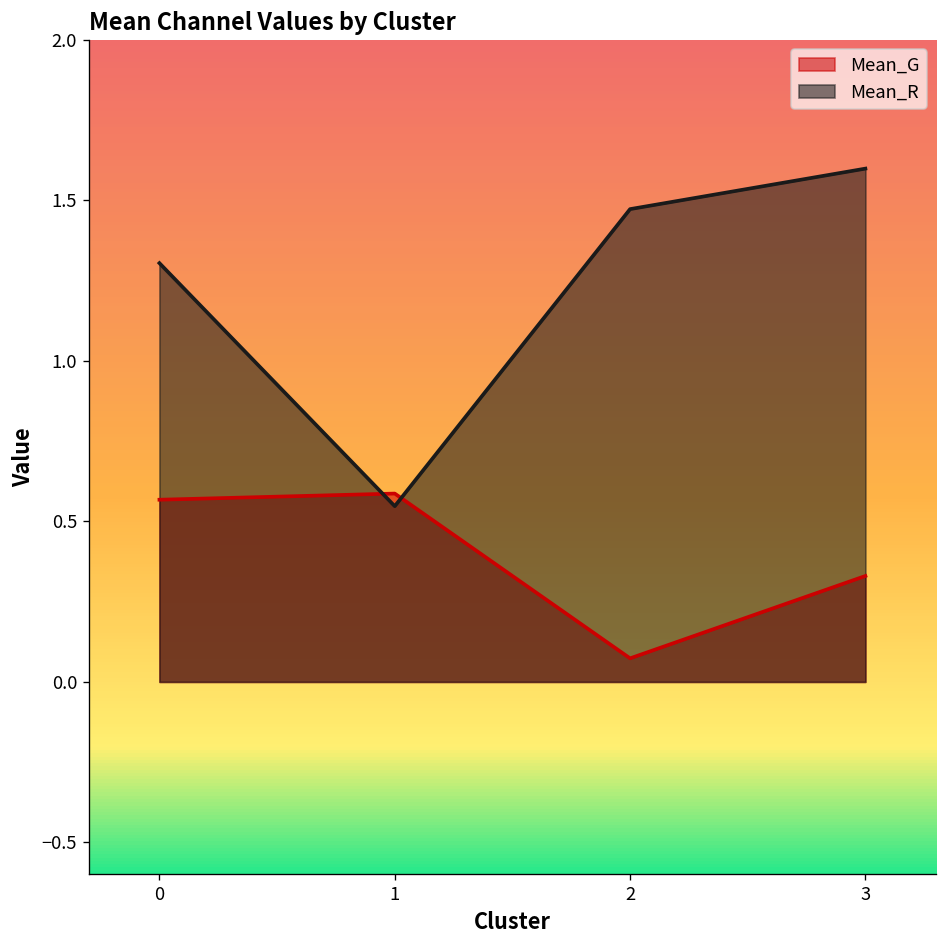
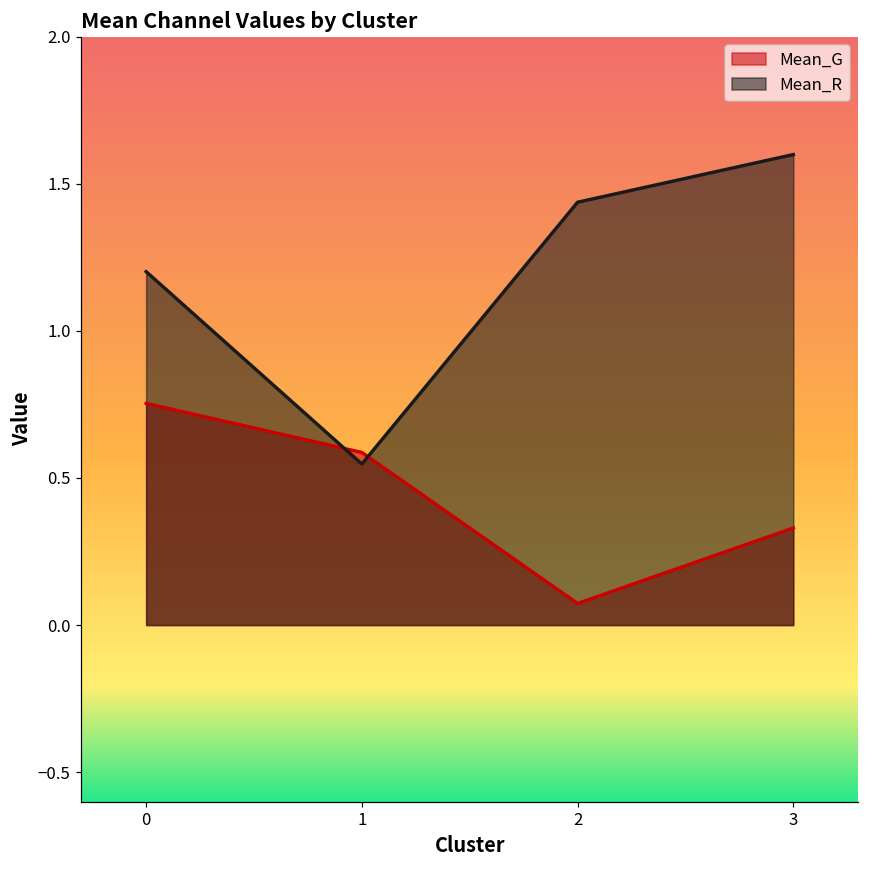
Mean_G, 0: 0.57 -> 0.75
Mean_R, 0: 1.30 -> 1.20
Mean_R, 2: 1.47 -> 1.44
